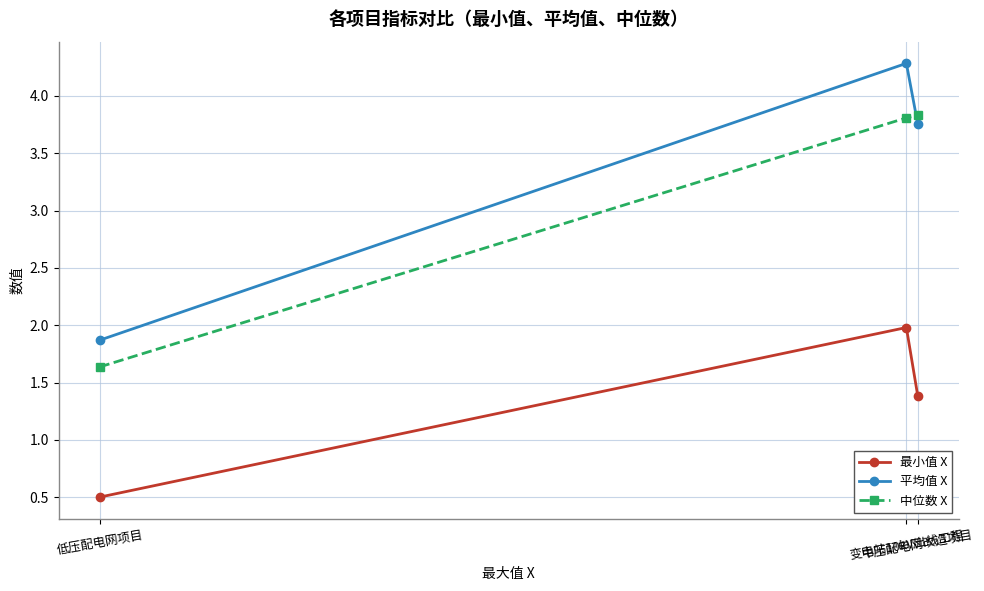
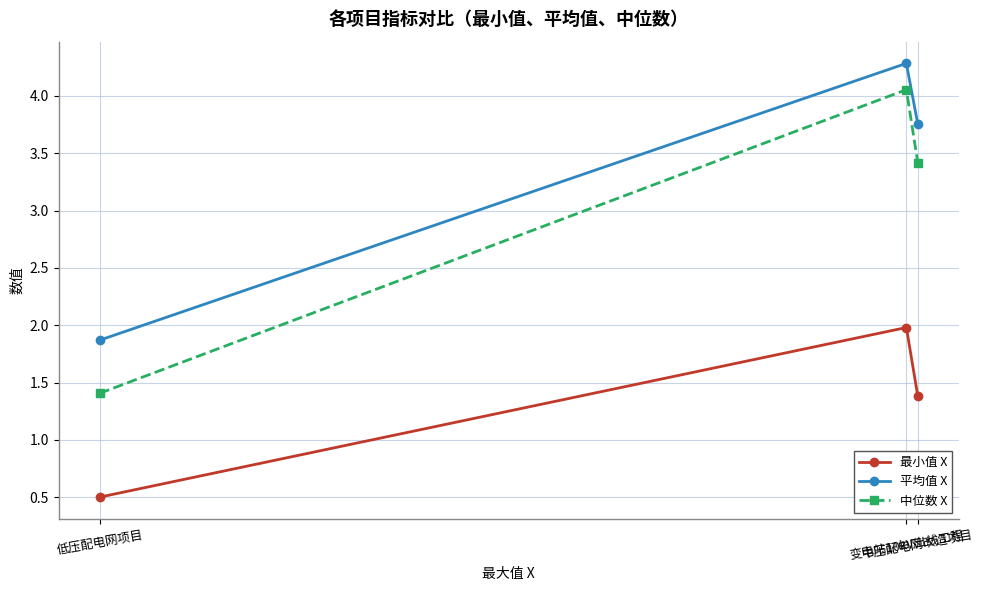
中位数 X, 低压配电网项目: 1.64 -> 1.41
中位数 X, 变电站10kV出线工程: 3.81 -> 4.05
中位数 X, 中压配电网改造项目: 3.83 -> 3.42
